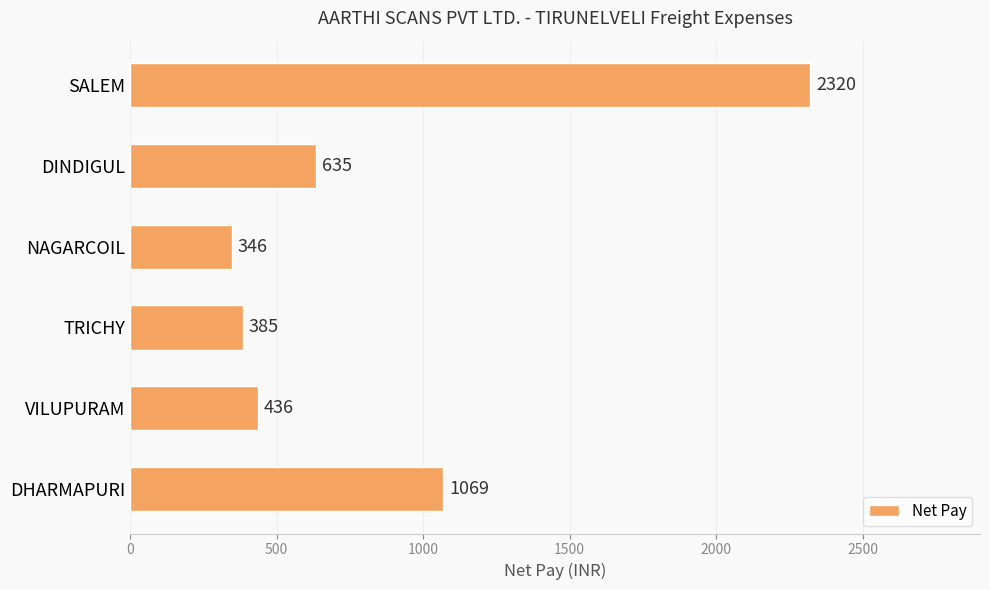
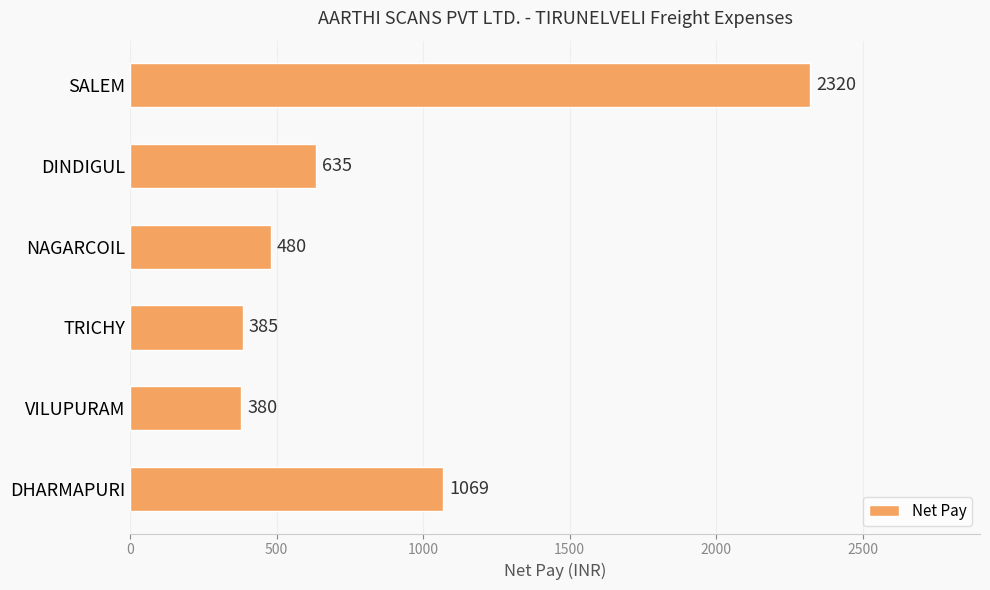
NAGARCOIL: 346 -> 480
VILUPURAM: 436 -> 380
